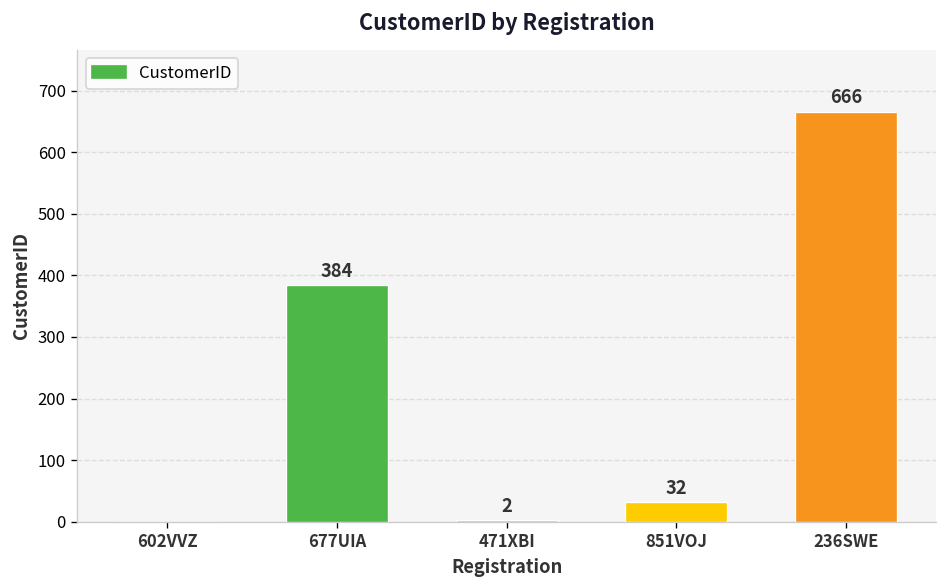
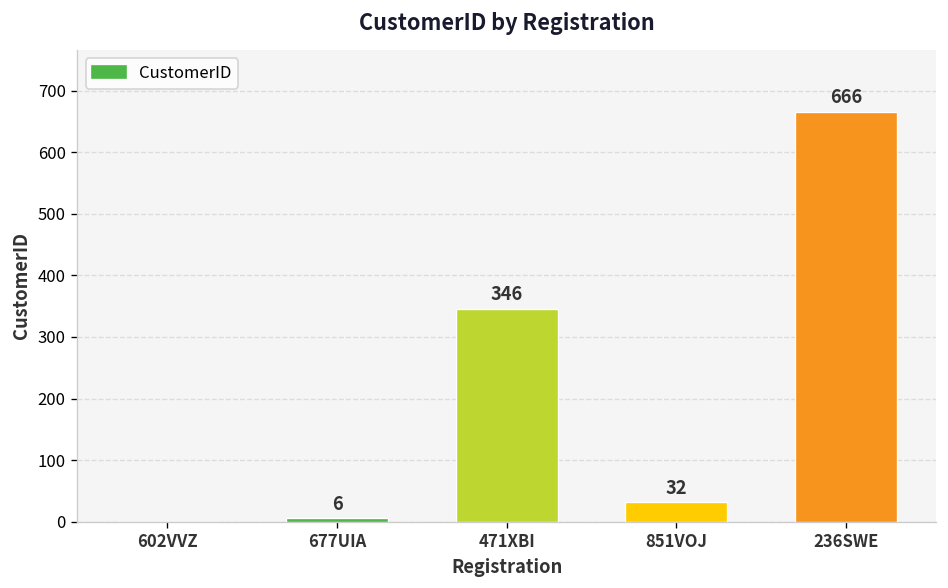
677UIA: 384 -> 6
471XBI: 2 -> 346
